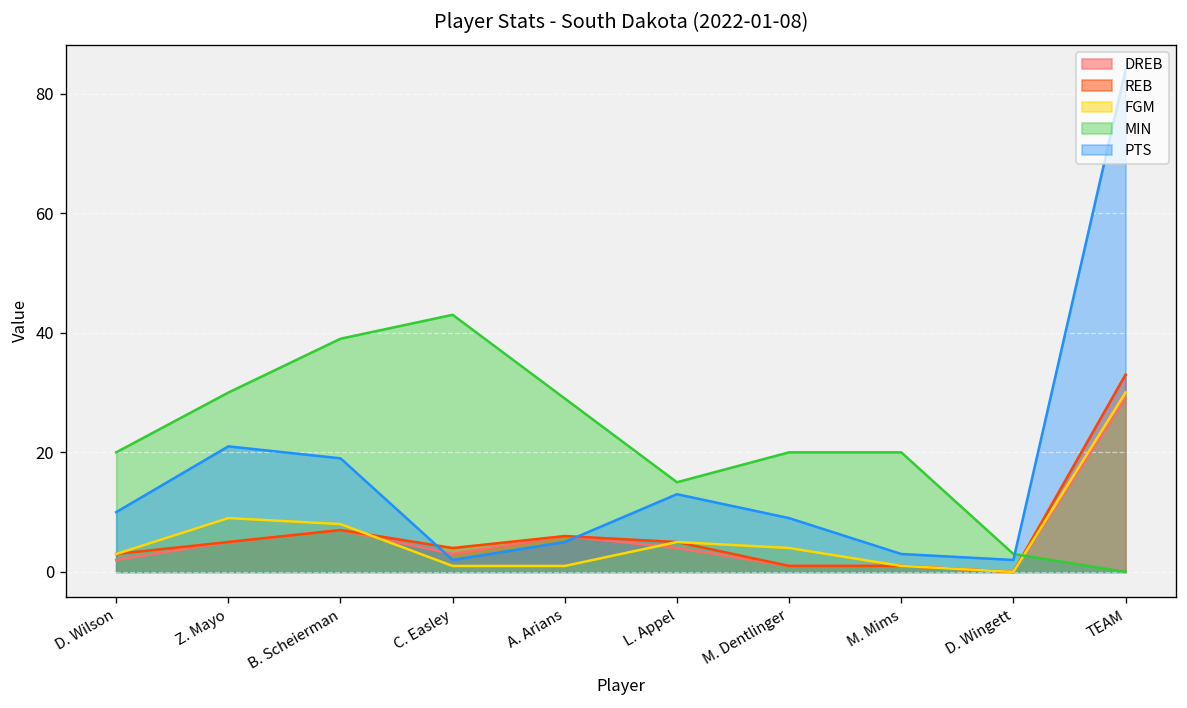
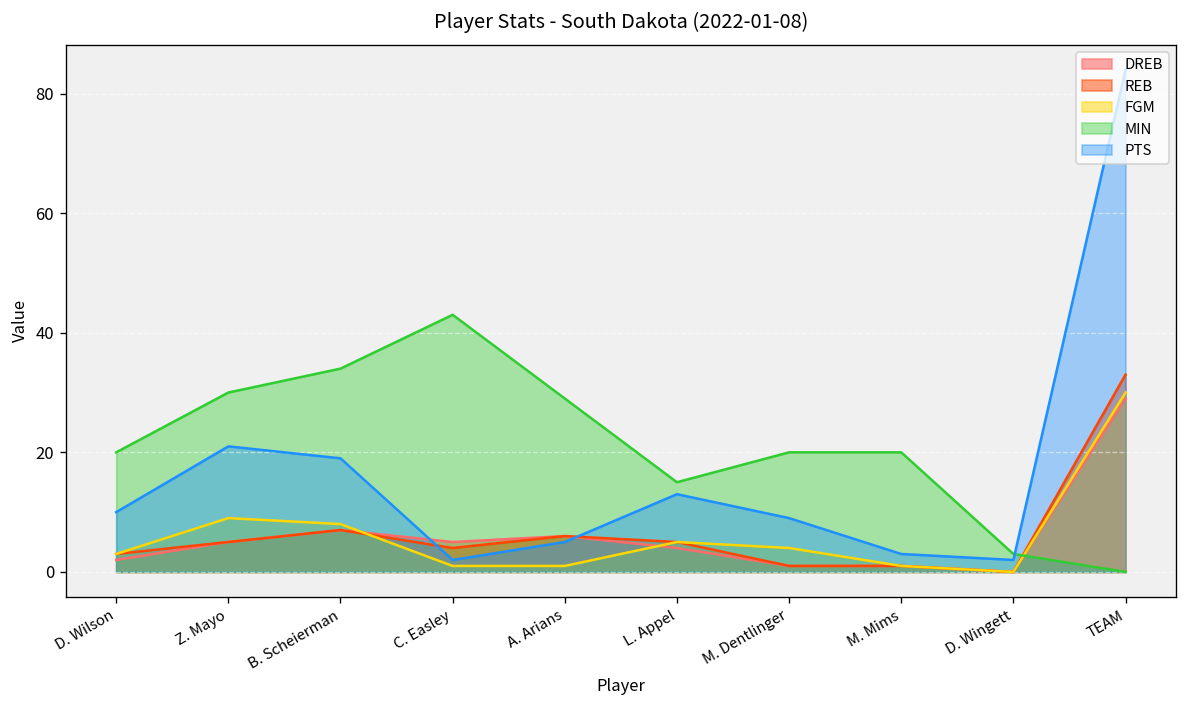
MIN, B. Scheierman: 39 -> 34
DREB, C. Easley: 3 -> 5
